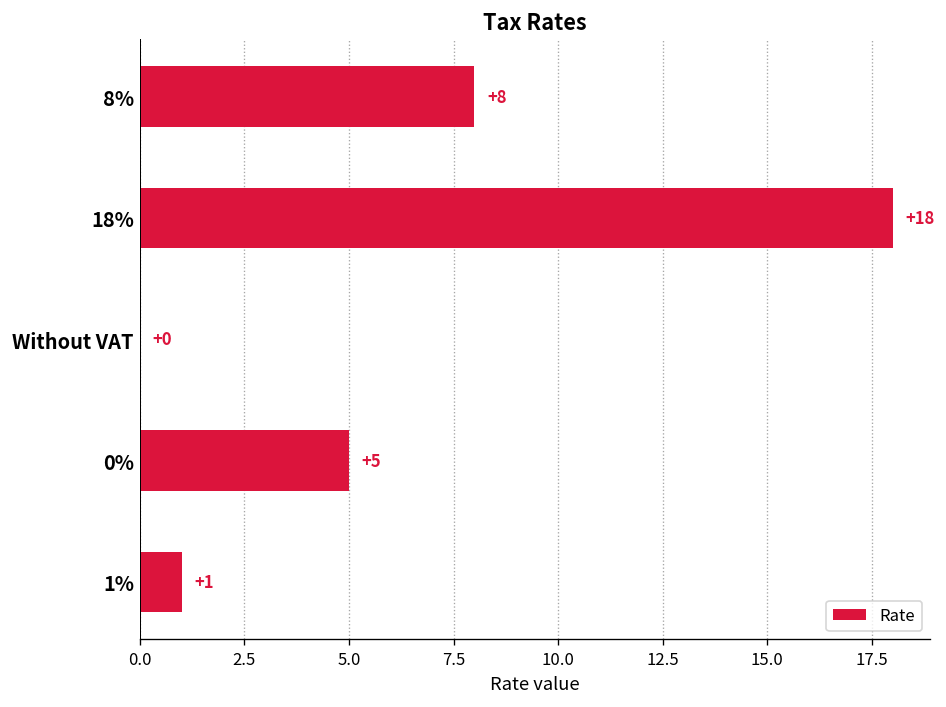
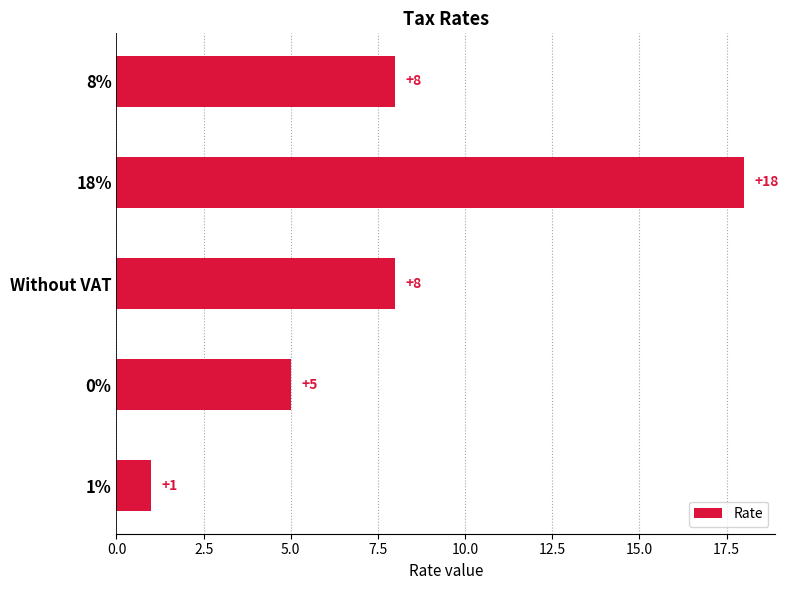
Without VAT: +0 -> +8
